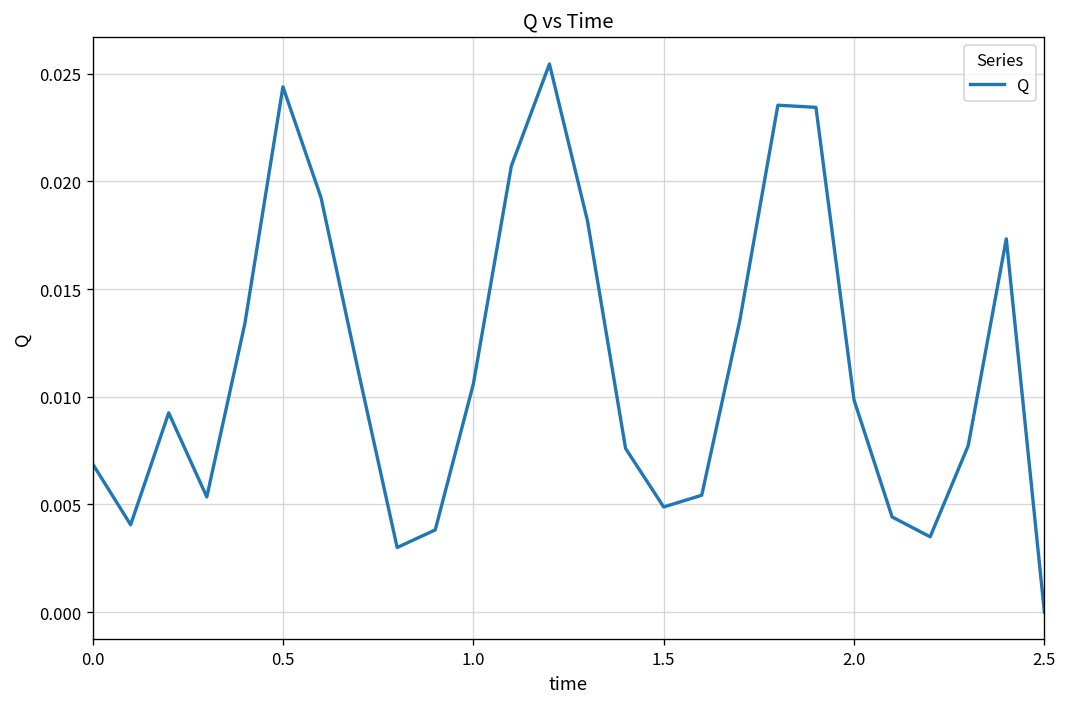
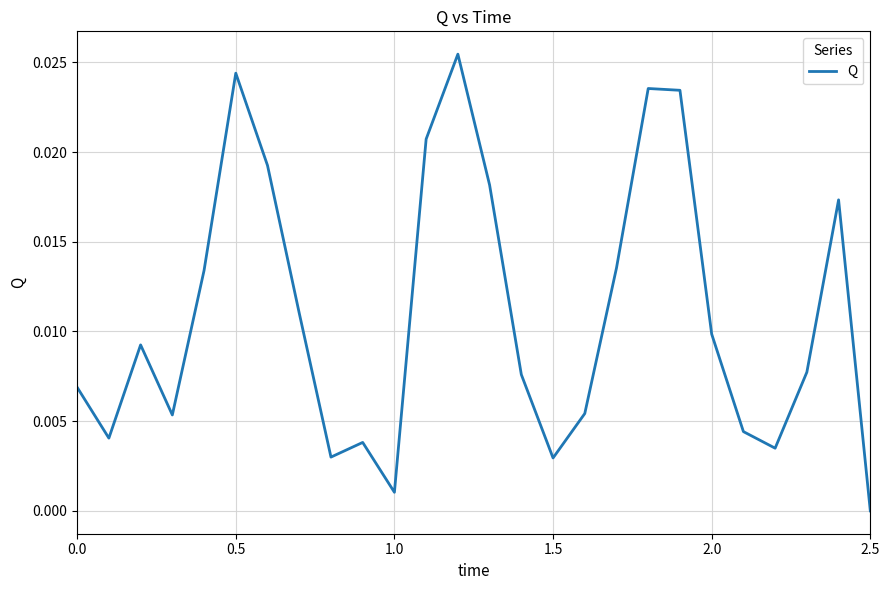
1.0: 0.0106 -> 0.0010
1.5: 0.0049 -> 0.0030
